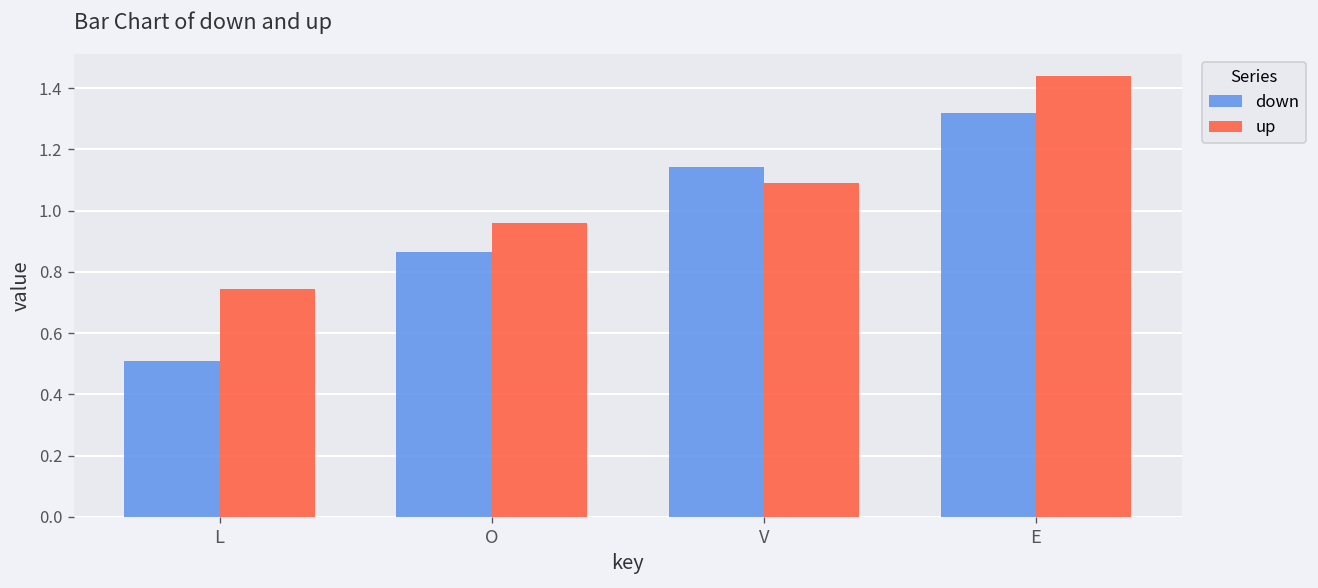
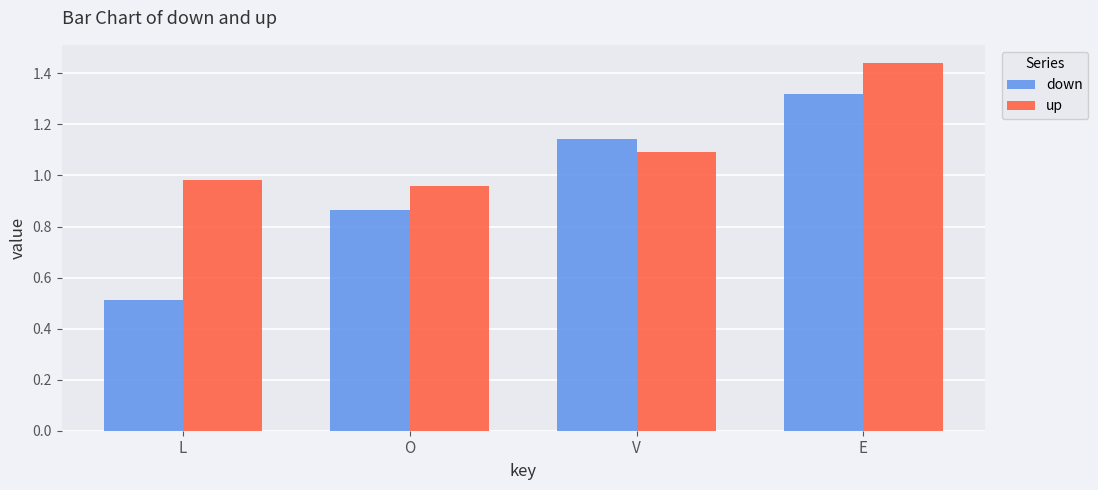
up, L: 0.74 -> 0.98
